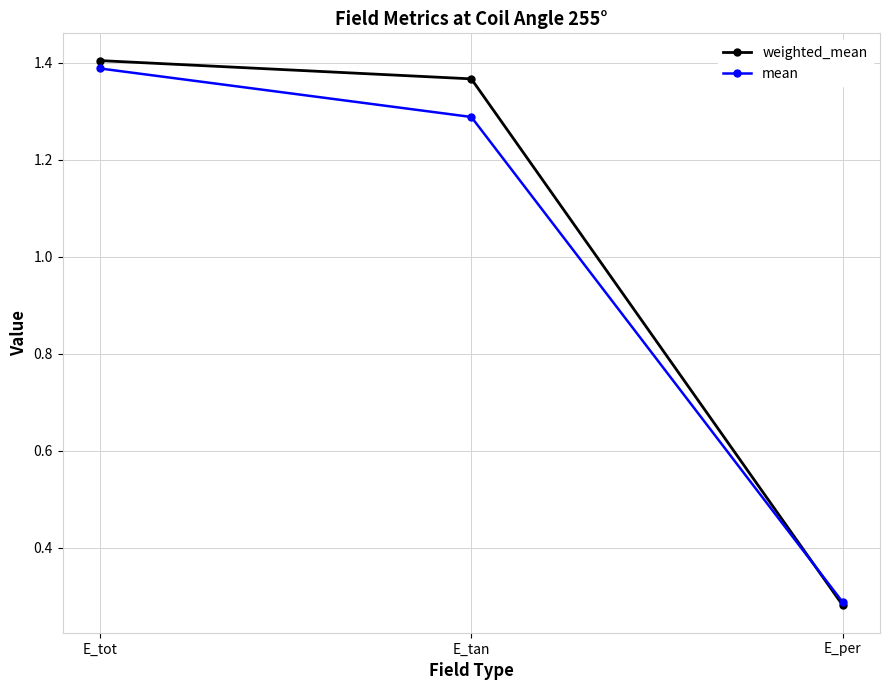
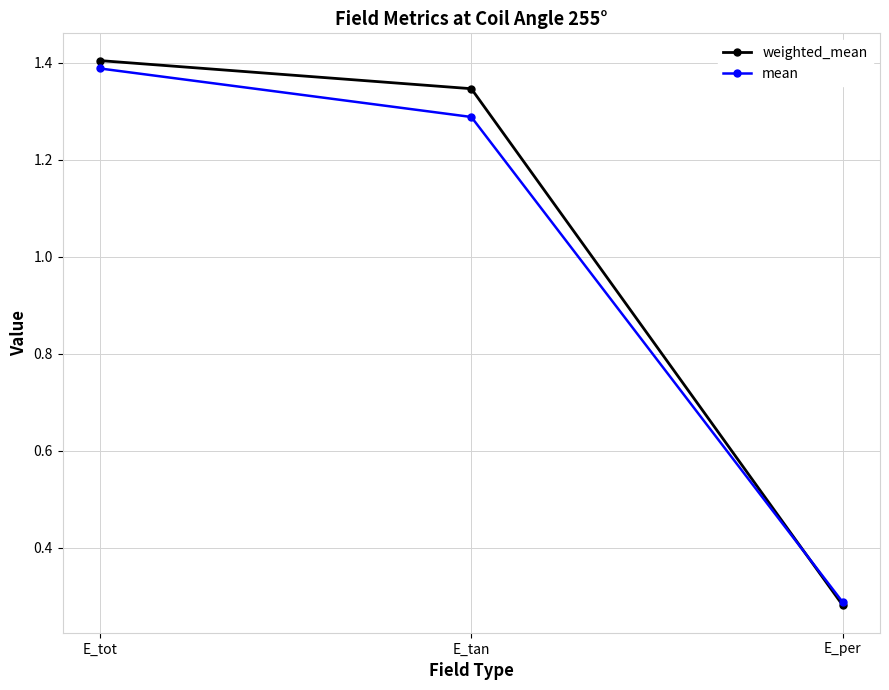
weighted_mean, E_tan: 1.37 -> 1.35
